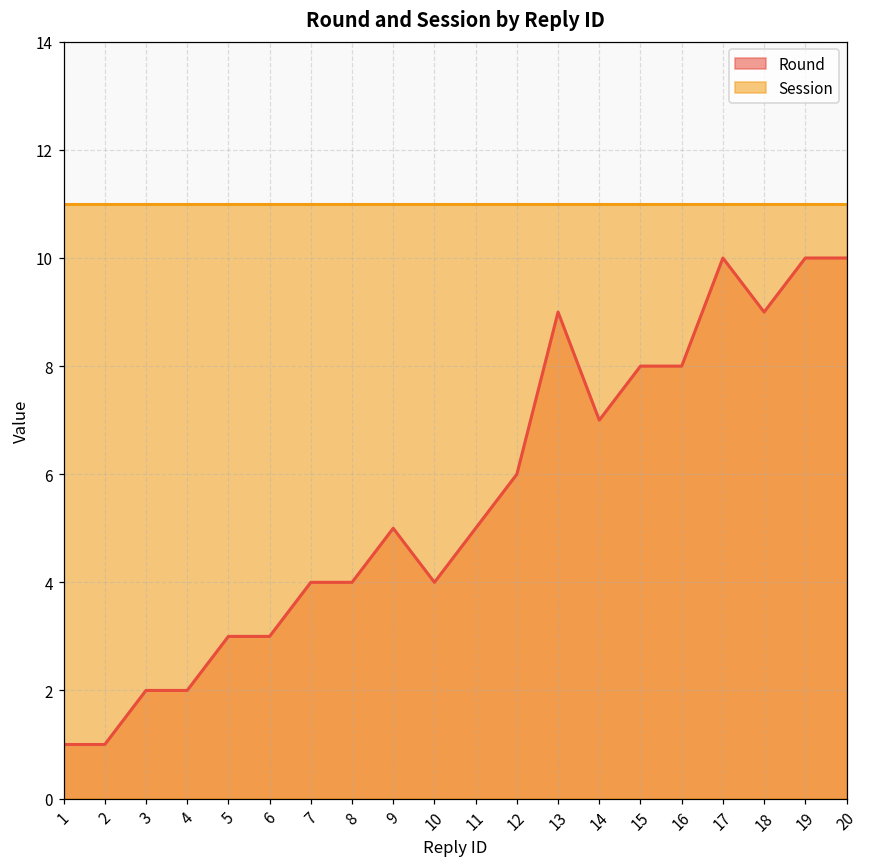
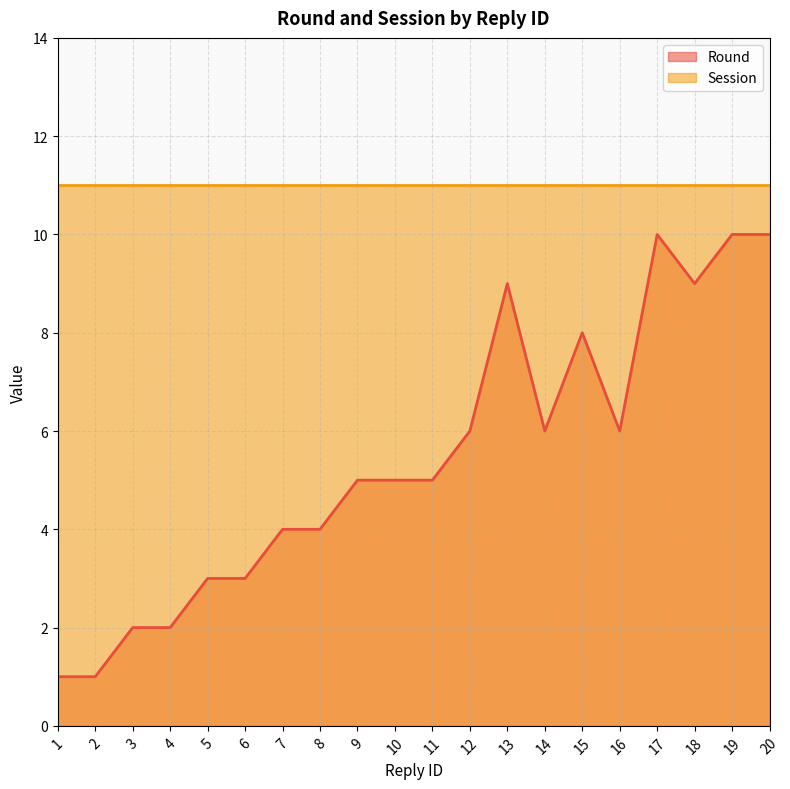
Round, 10: 4 -> 5
Round, 14: 7 -> 6
Round, 16: 8 -> 6
